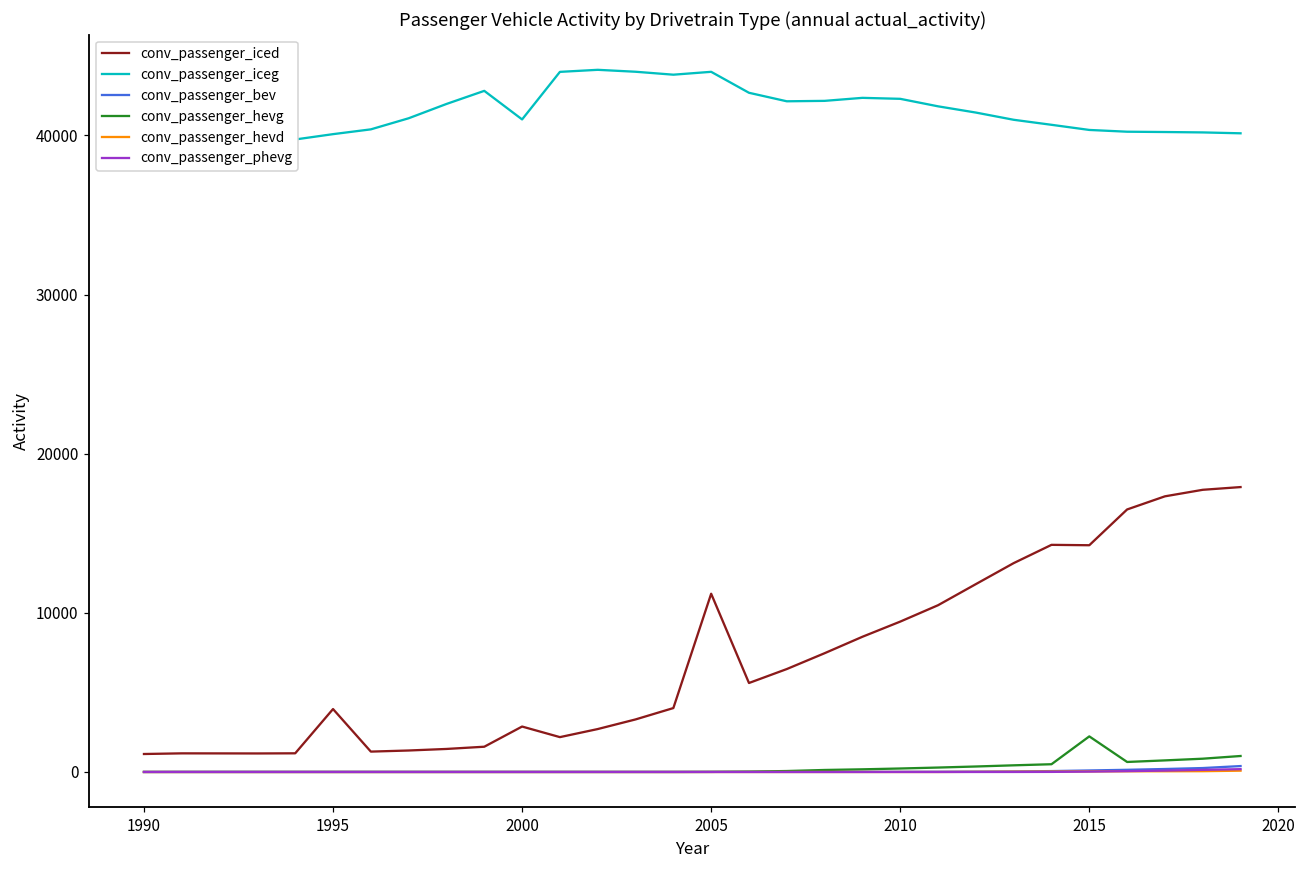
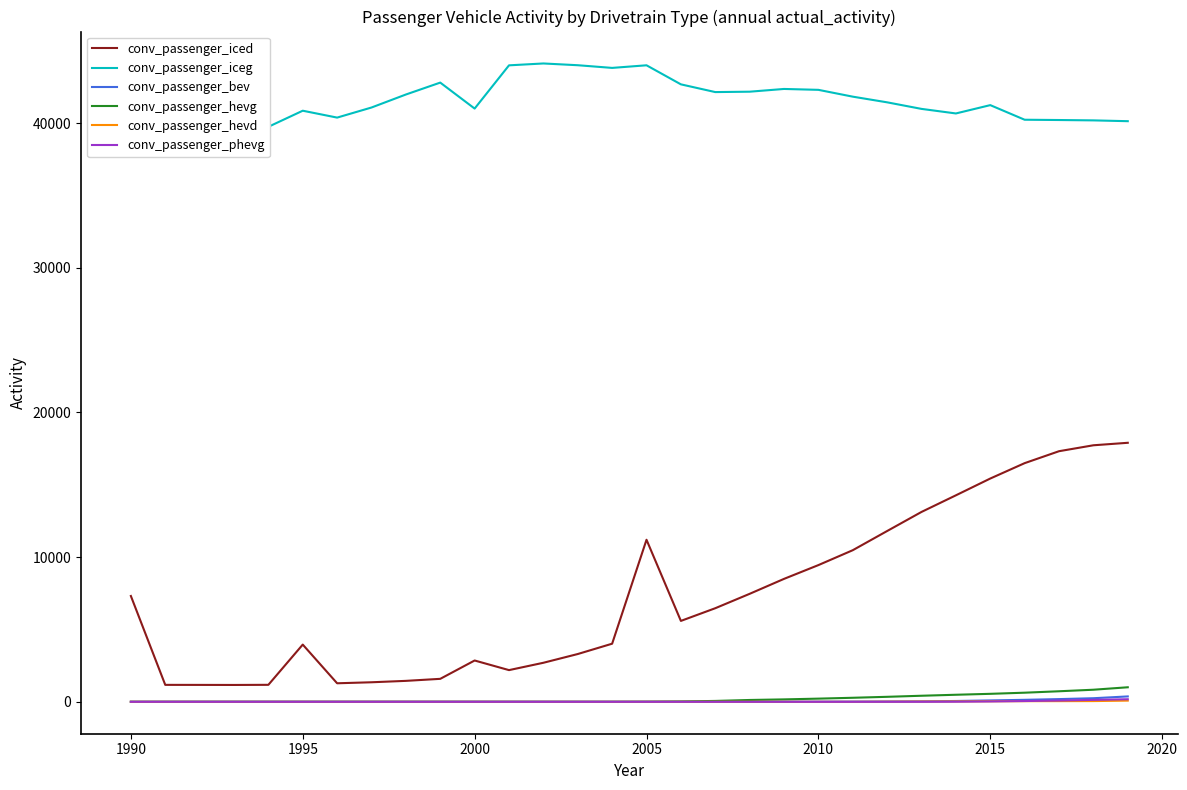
conv_passenger_iced, 1990: 1100 -> 7300
conv_passenger_iceg, 1995: 40100 -> 40900
conv_passenger_iced, 2015: 14200 -> 15400
conv_passenger_iceg, 2015: 40300 -> 41200
conv_passenger_hevg, 2015: 2200 -> 600
